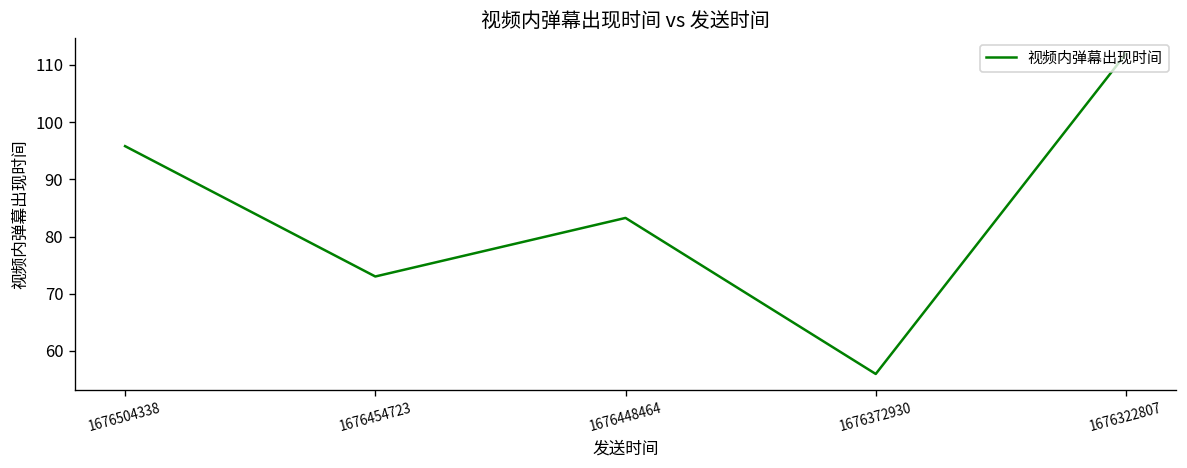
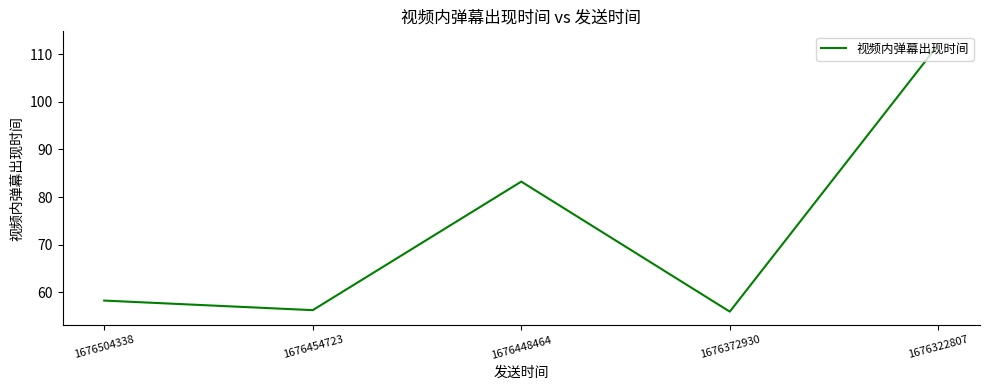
1676504338: 96 -> 58
1676454723: 73 -> 56
